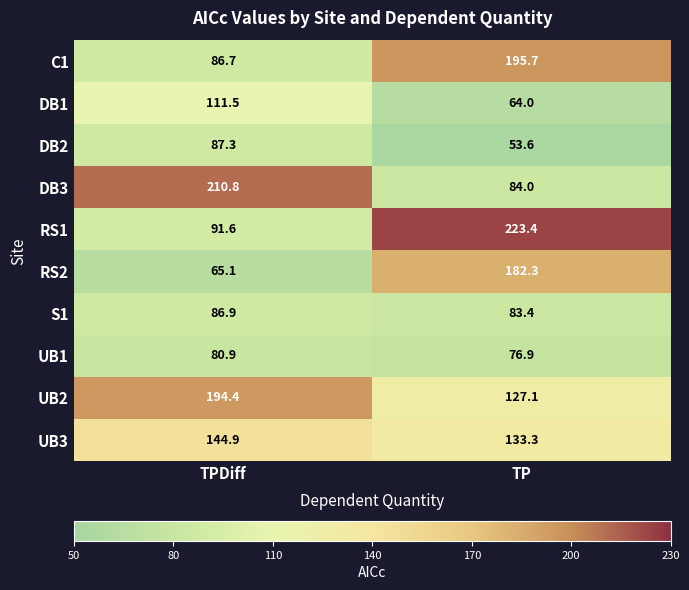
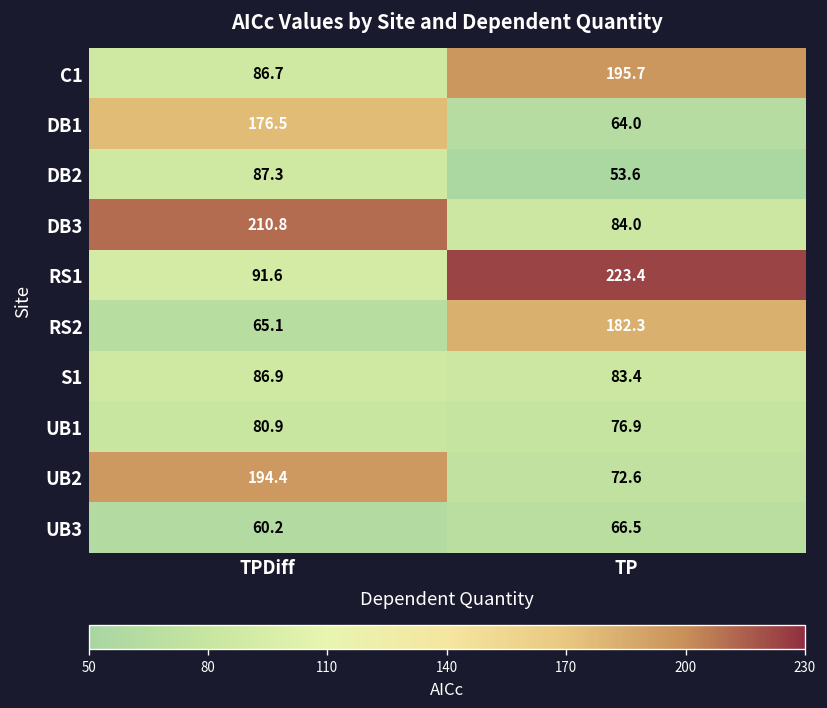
DB1, TPDiff: 111.5 -> 176.5
UB2, TP: 127.1 -> 72.6
UB3, TPDiff: 144.9 -> 60.2
UB3, TP: 133.3 -> 66.5
